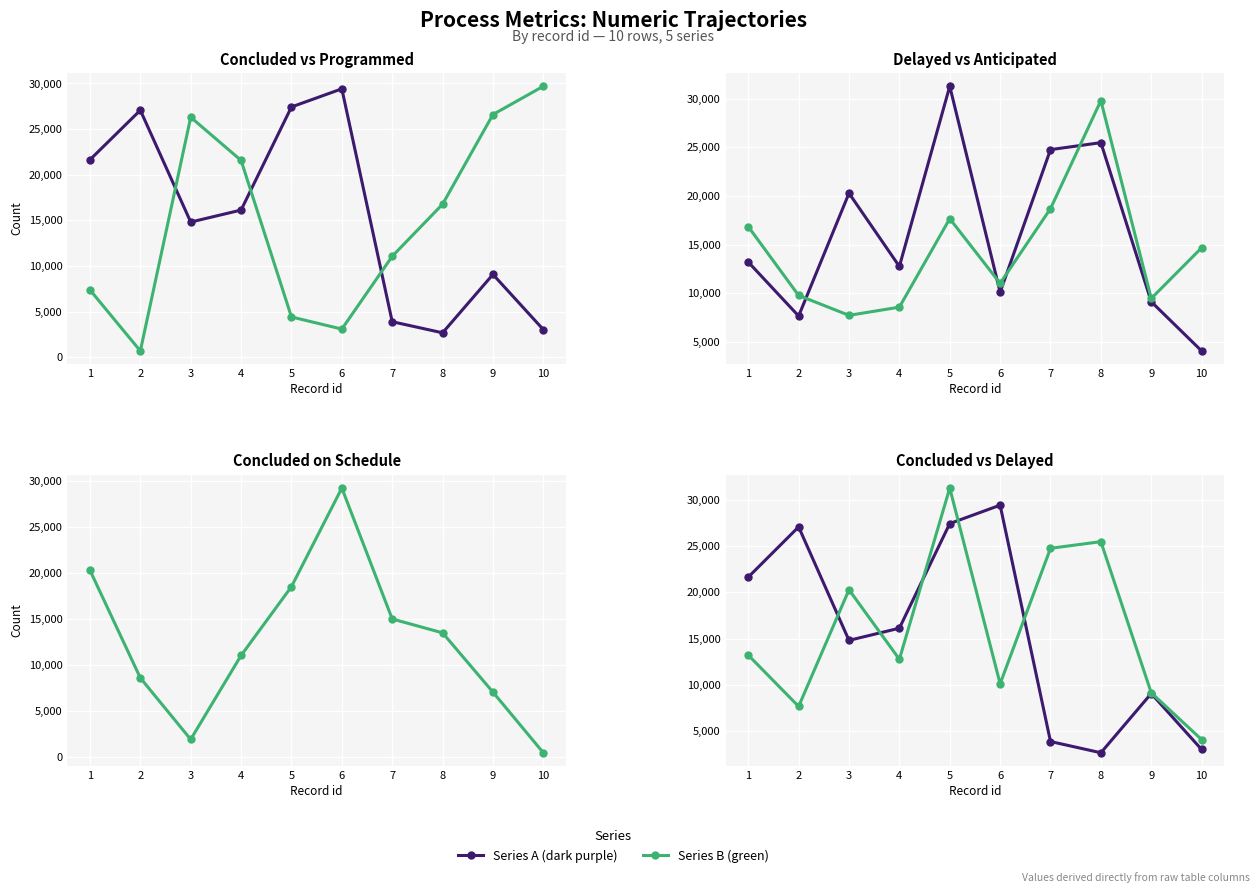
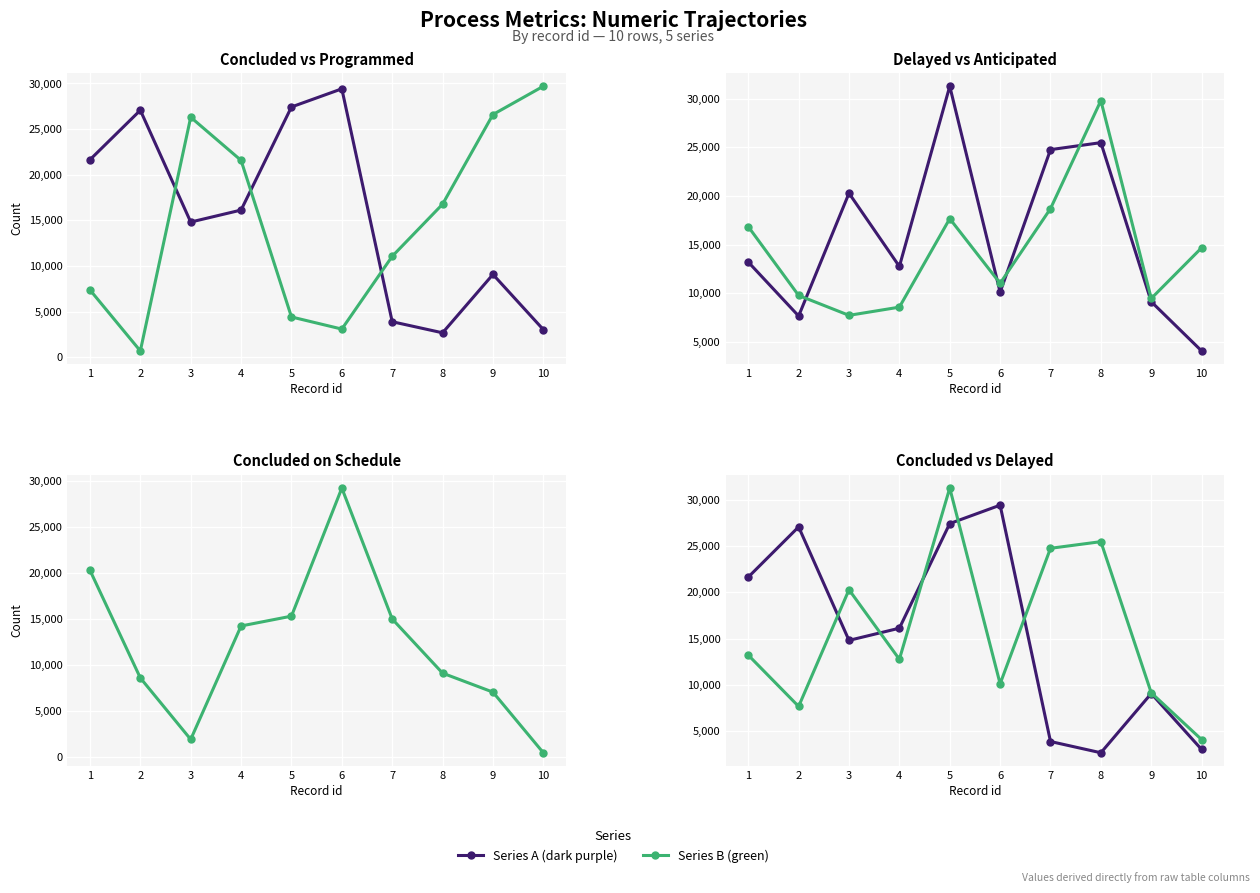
Concluded on Schedule, 4: 11,000 -> 14,000
Concluded on Schedule, 5: 19,000 -> 15,000
Concluded on Schedule, 8: 14,000 -> 9,000
